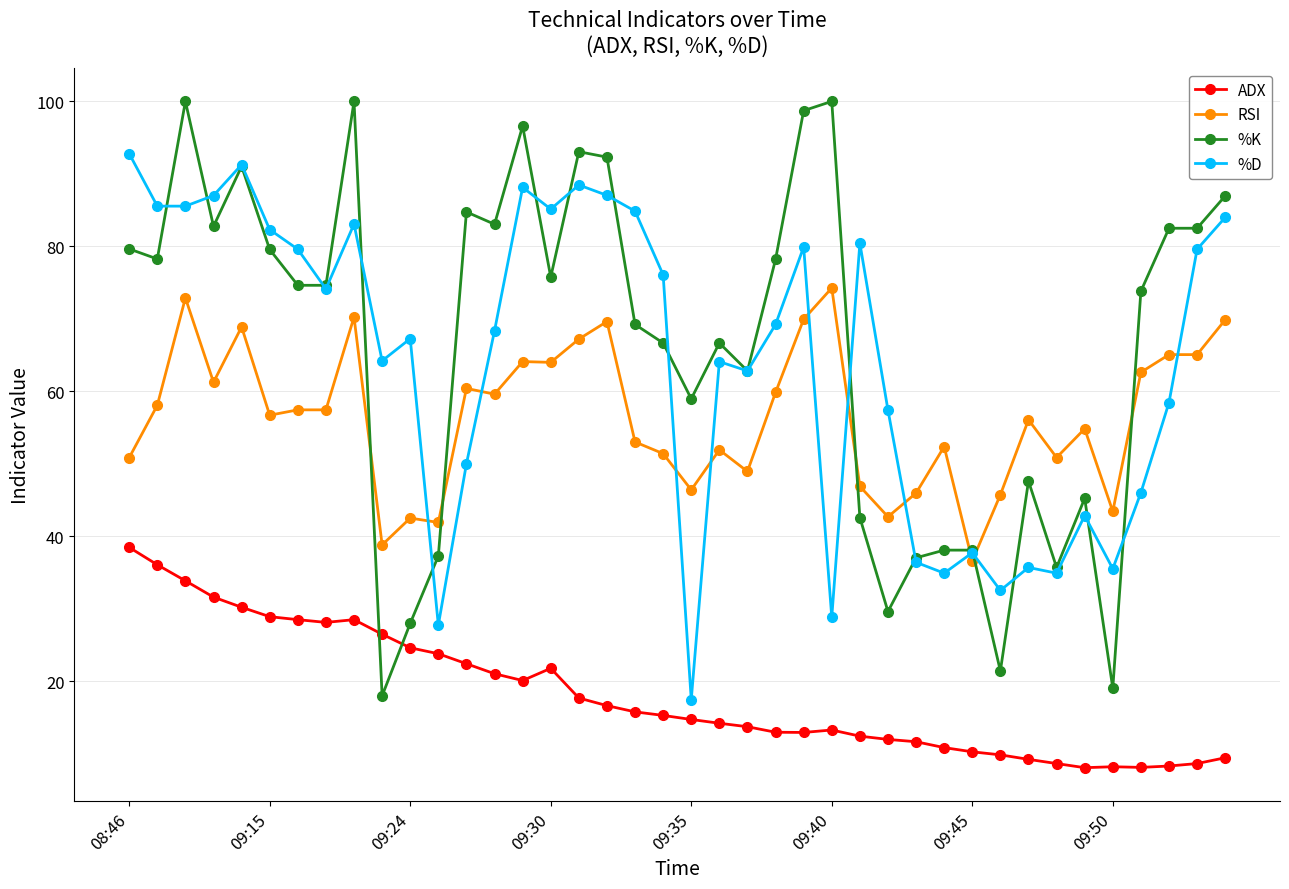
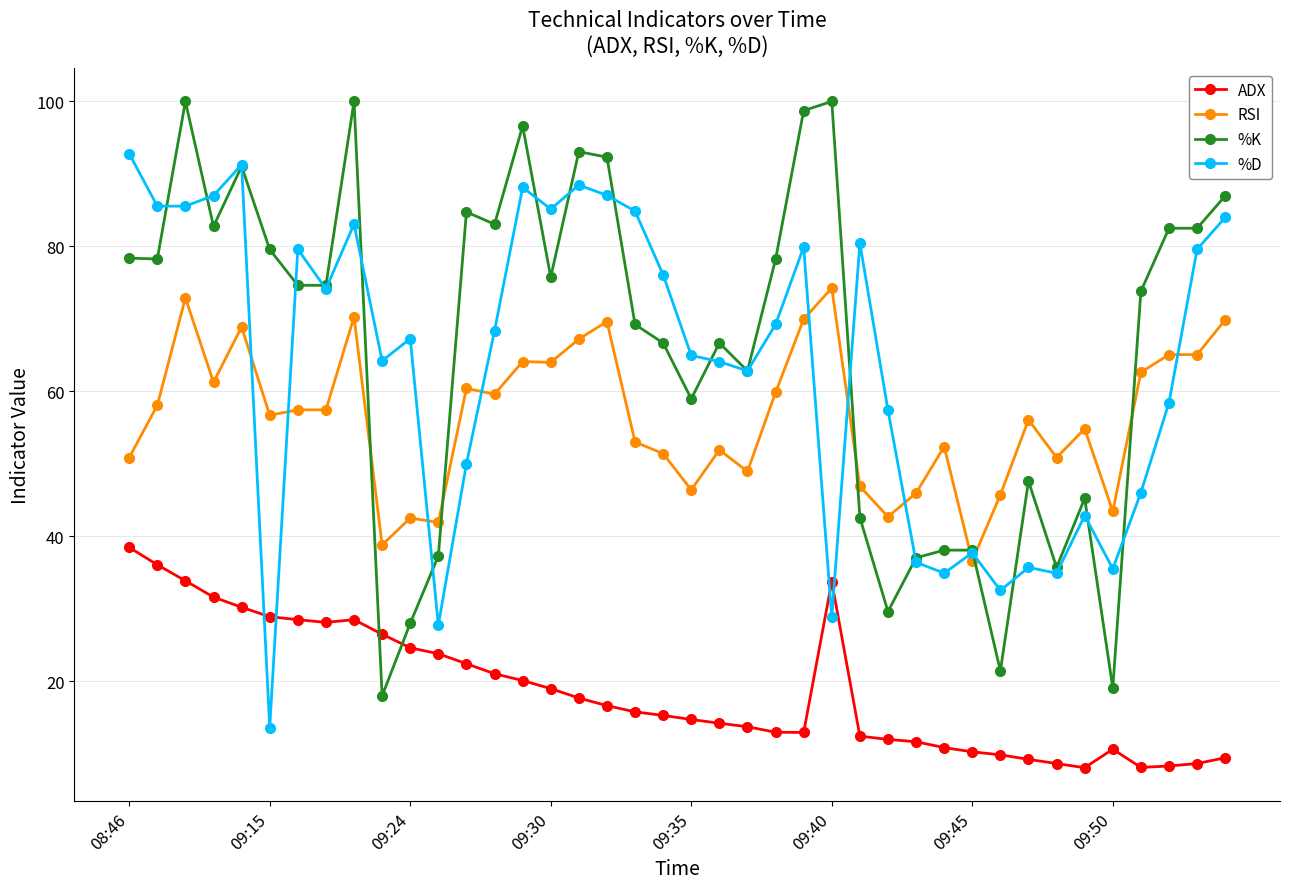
%K, 08:46: 80 -> 78
%D, 09:15: 82 -> 14
ADX, 09:30: 22 -> 19
%D, 09:35: 17 -> 65
ADX, 09:40: 13 -> 34
ADX, 09:50: 8 -> 11
